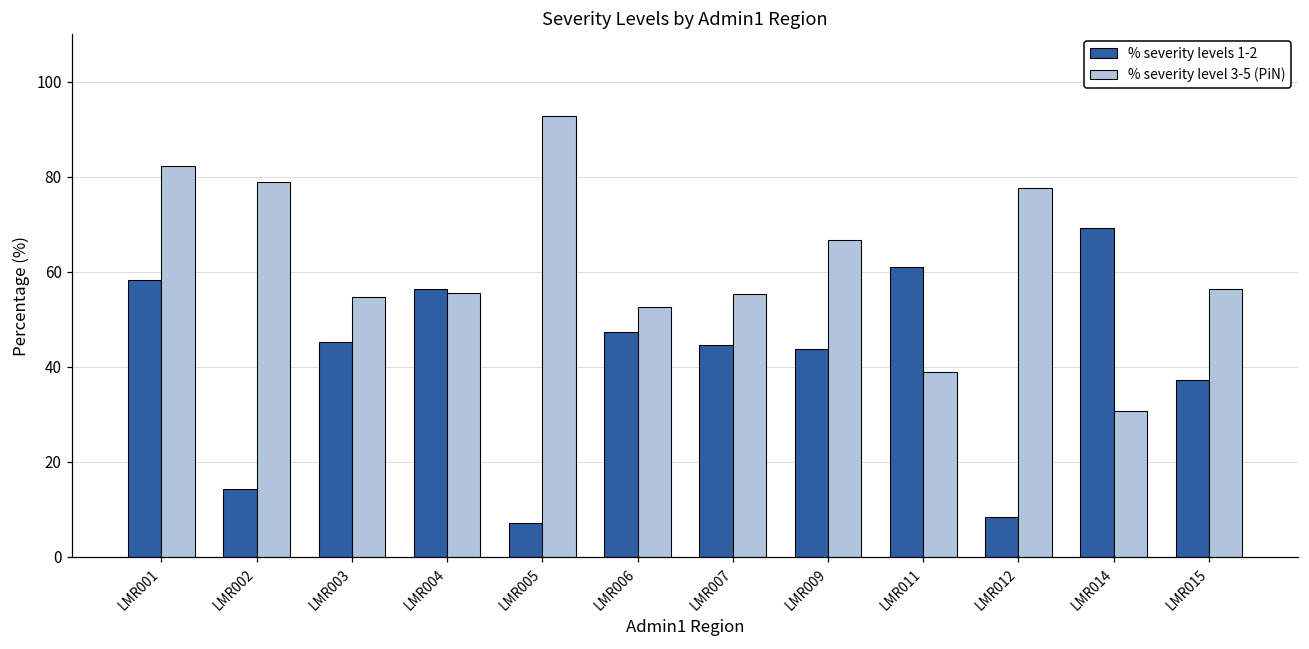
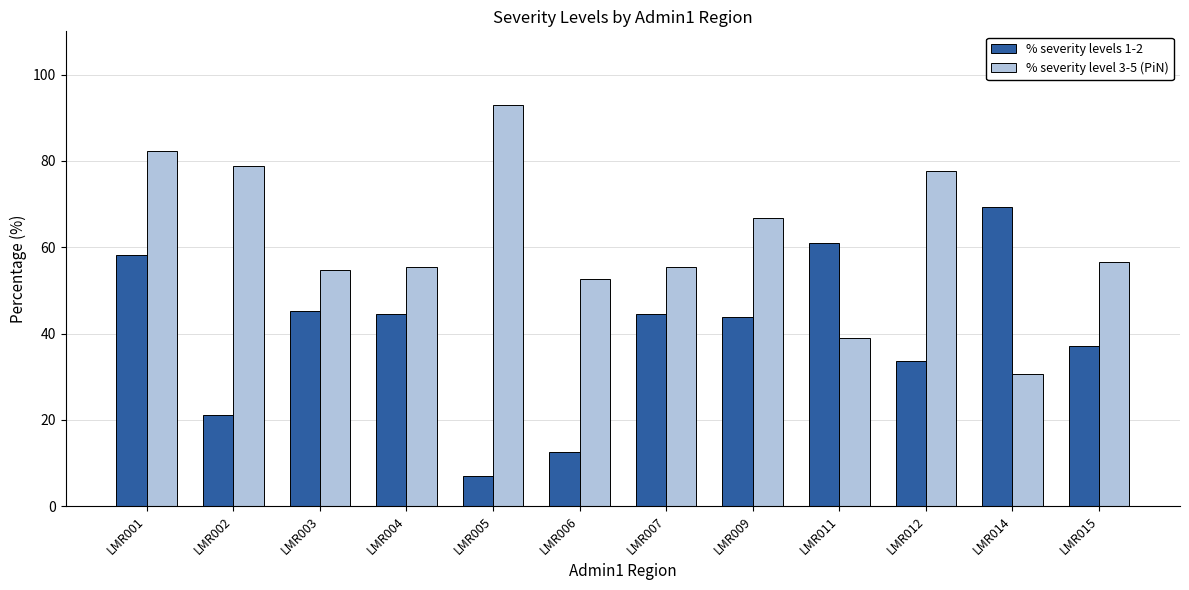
% severity levels 1-2, LMR002: 14 -> 21
% severity levels 1-2, LMR004: 57 -> 45
% severity levels 1-2, LMR006: 47 -> 13
% severity levels 1-2, LMR012: 8 -> 34
